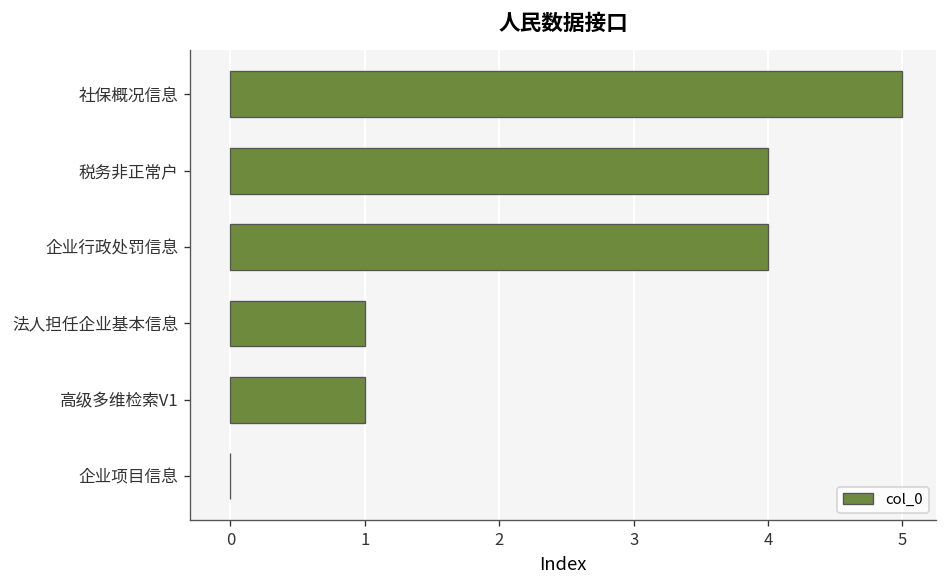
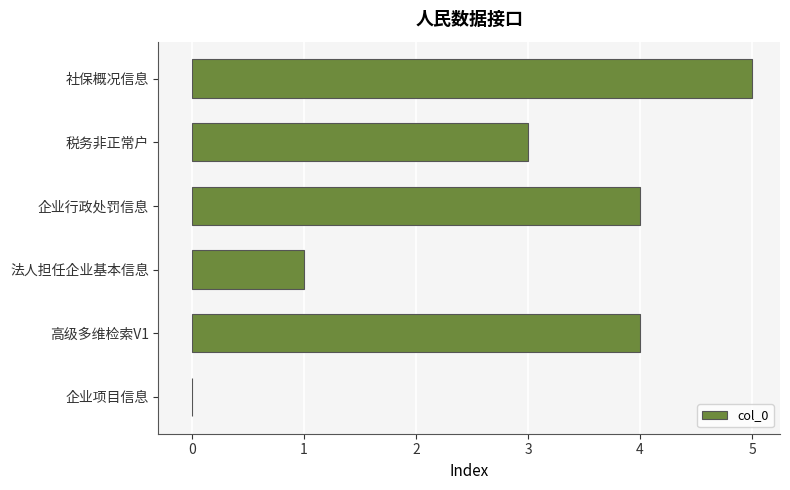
税务非正常户: 4 -> 3
高级多维检索V1: 1 -> 4
